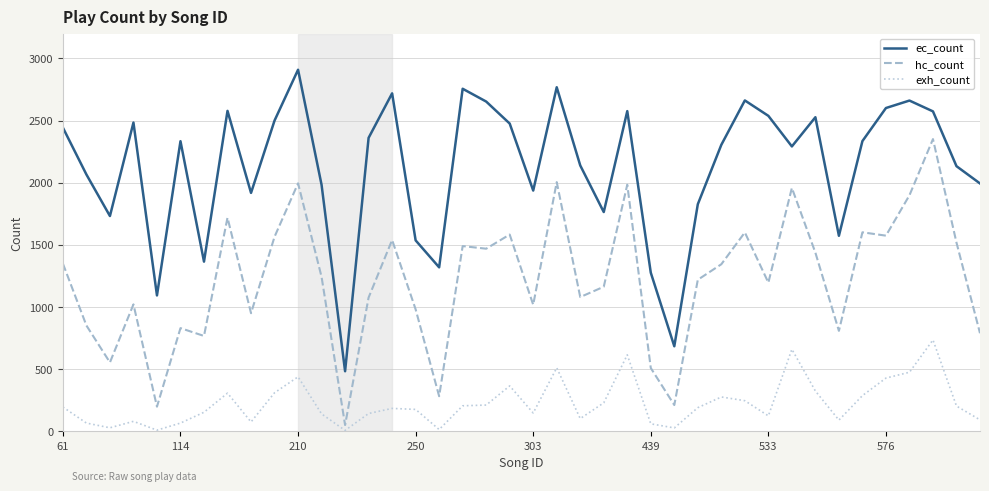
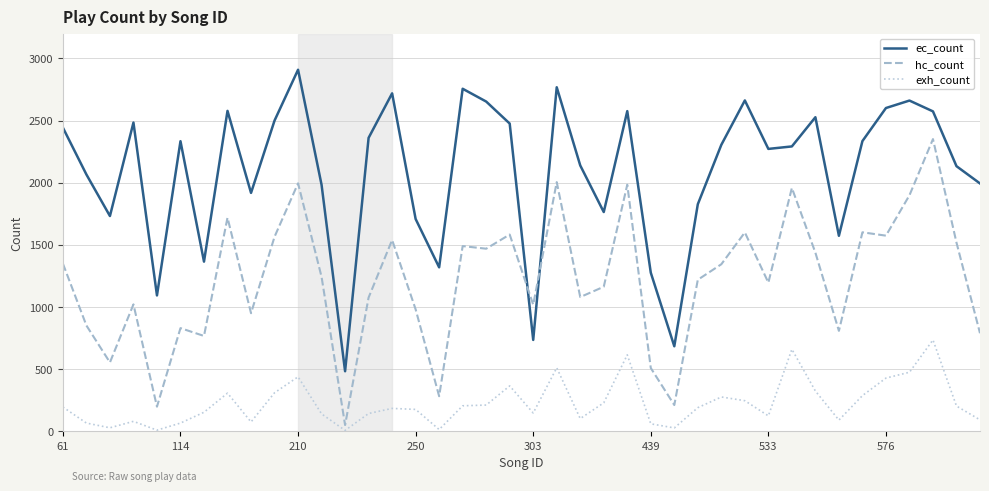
ec_count, 250: 1540 -> 1710
ec_count, 303: 1940 -> 740
ec_count, 533: 2540 -> 2270
